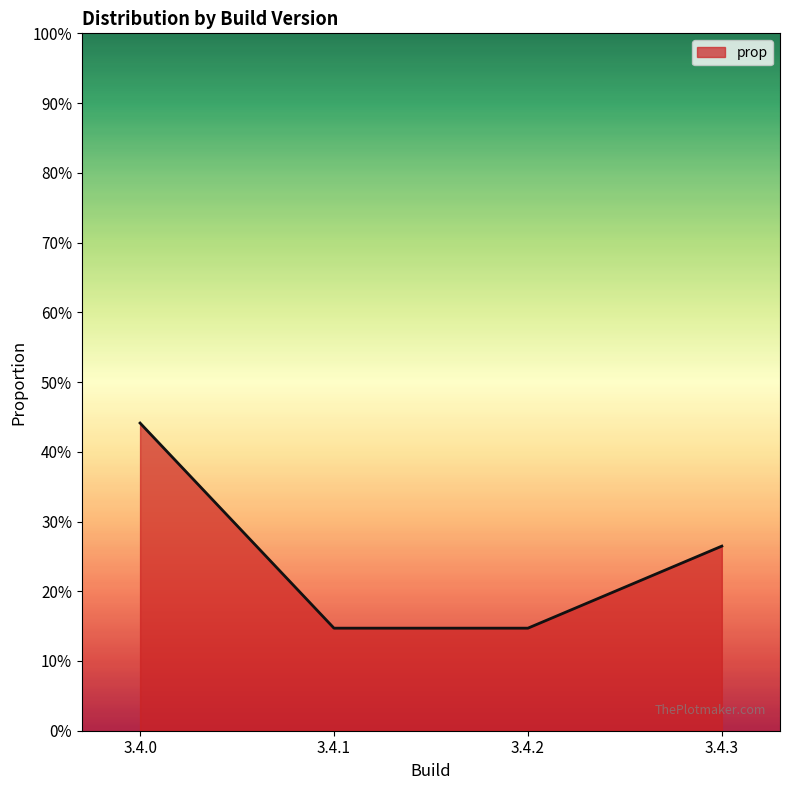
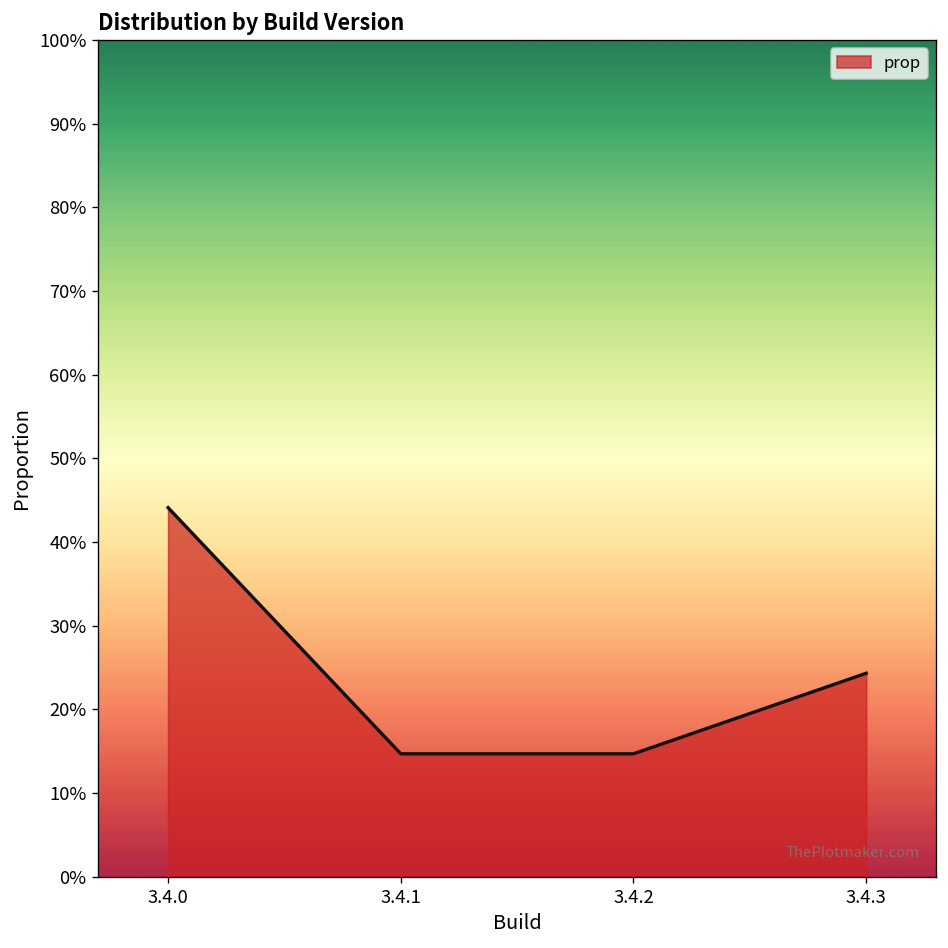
3.4.3: 26% -> 24%
